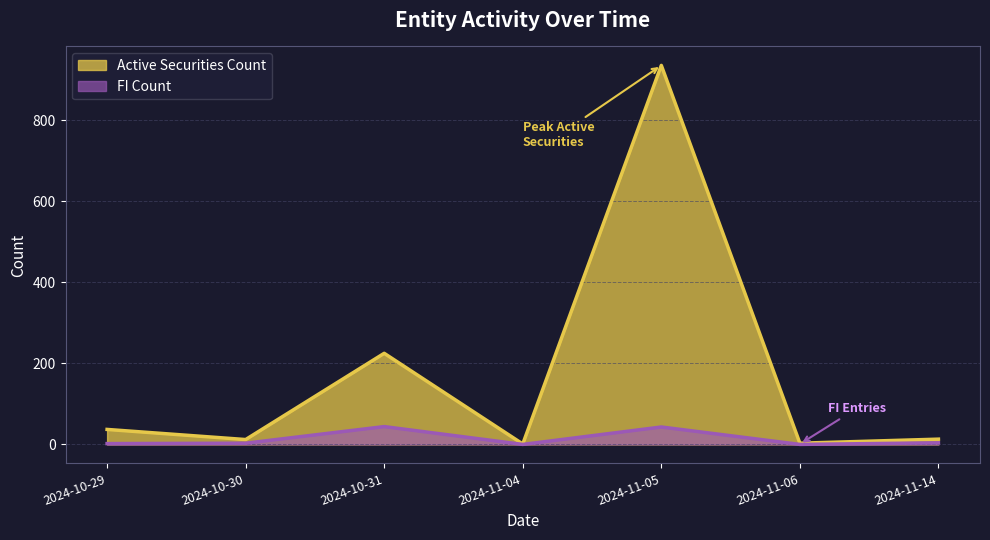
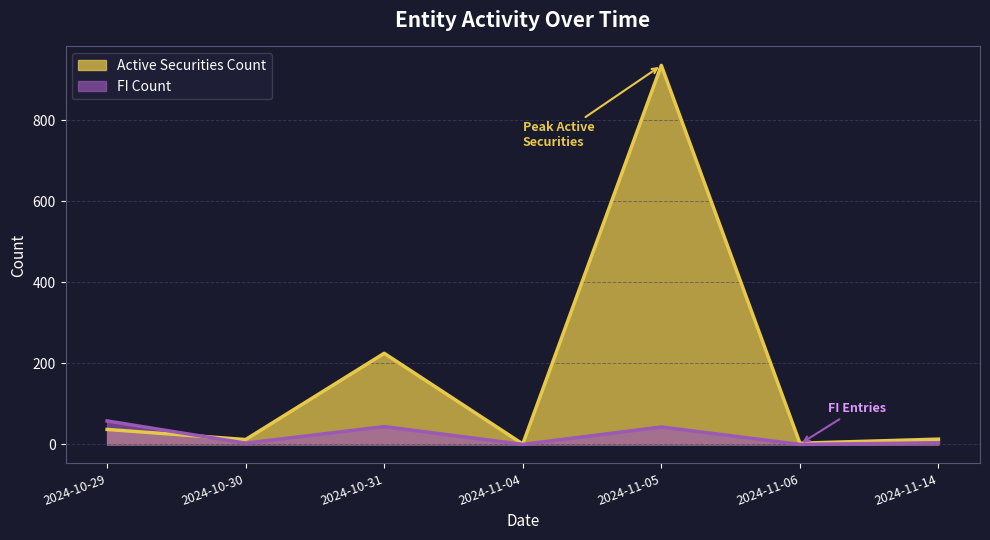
FI Count, 2024-10-29: 0 -> 60
